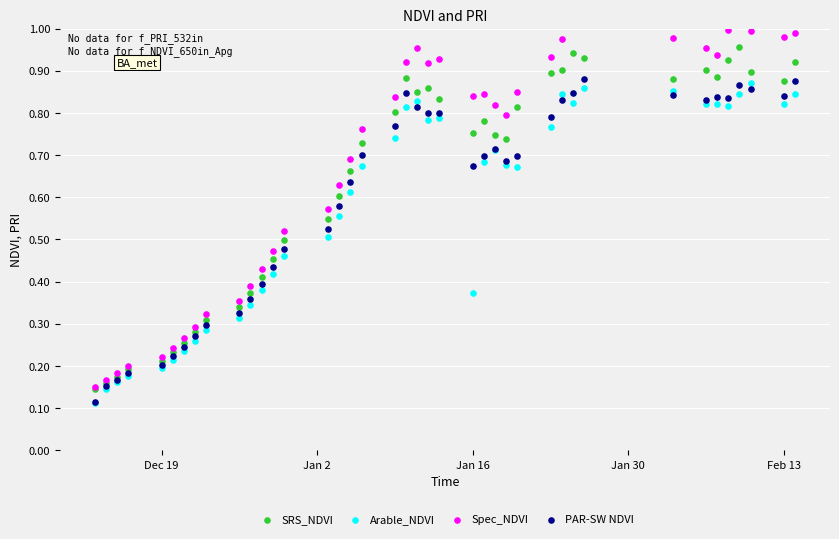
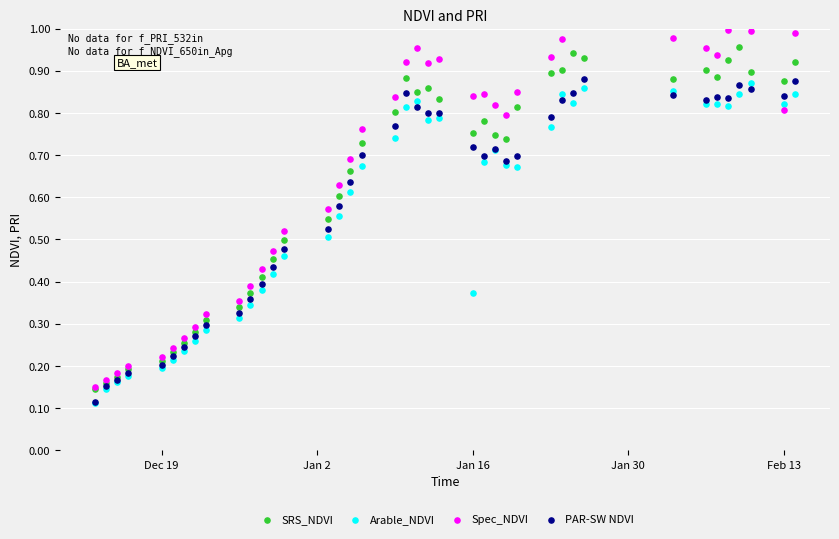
PAR-SW NDVI, Jan 16: 0.67 -> 0.72
Spec_NDVI, Feb 13: 0.98 -> 0.81
